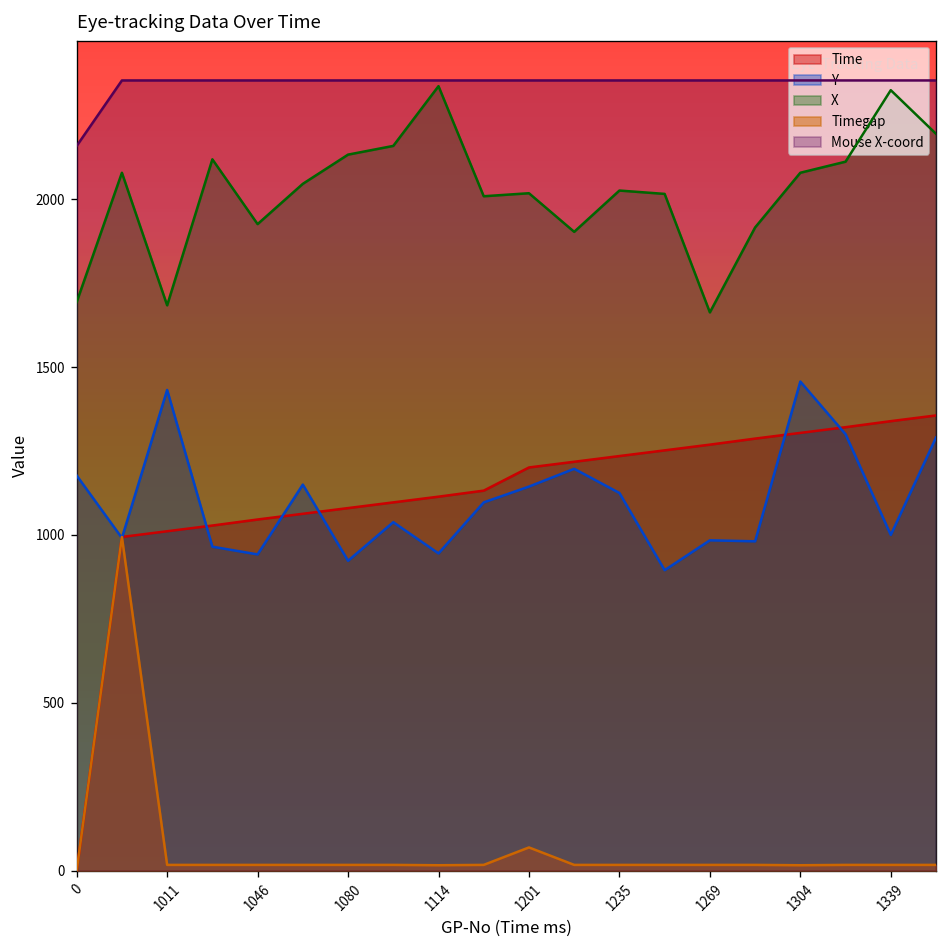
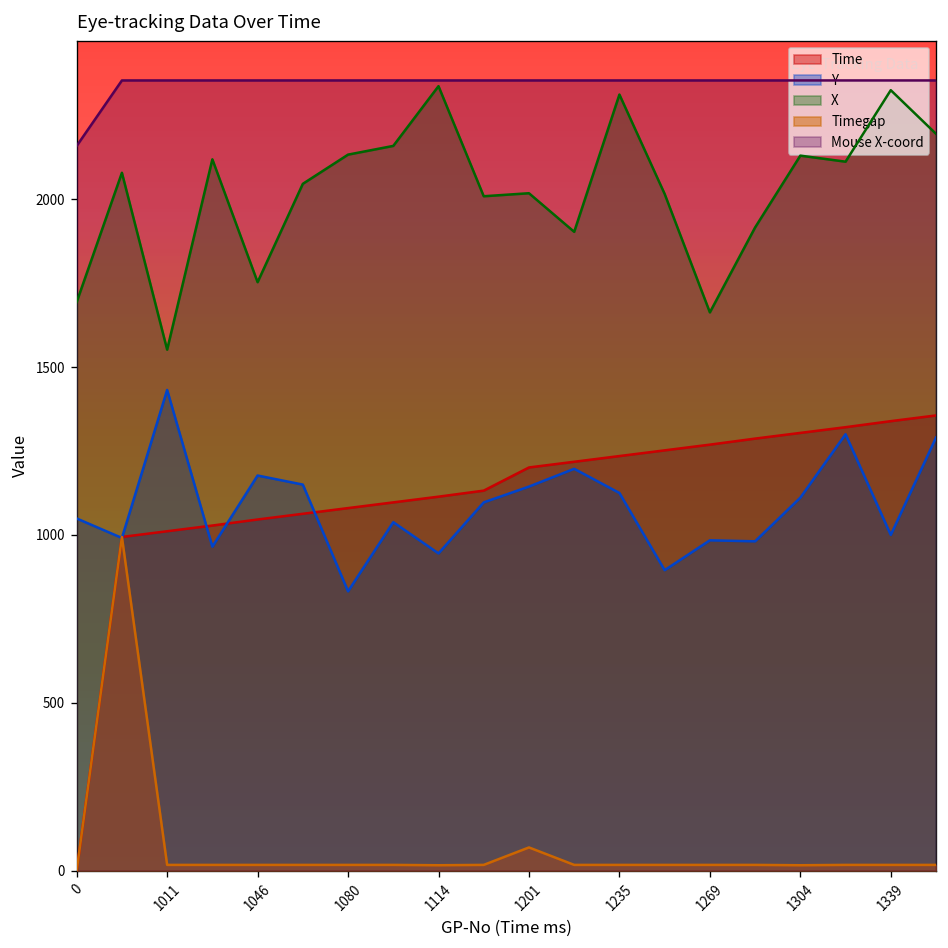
Y, 0: 1180 -> 1050
X, 1011: 1680 -> 1550
Y, 1046: 940 -> 1180
X, 1046: 1930 -> 1750
Y, 1080: 920 -> 830
X, 1235: 2030 -> 2310
Y, 1304: 1460 -> 1110
X, 1304: 2080 -> 2130
